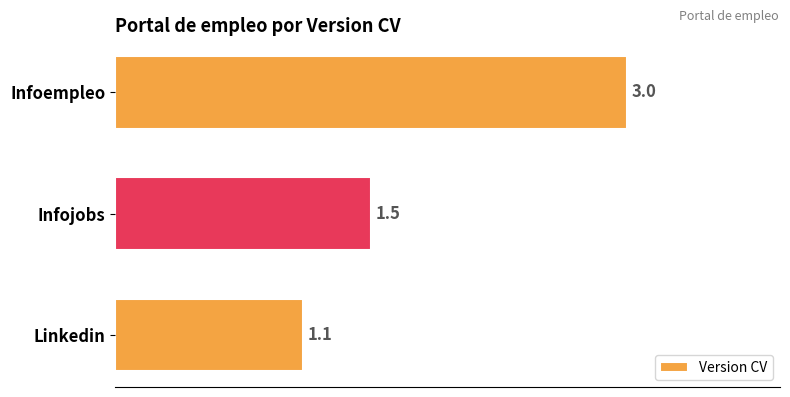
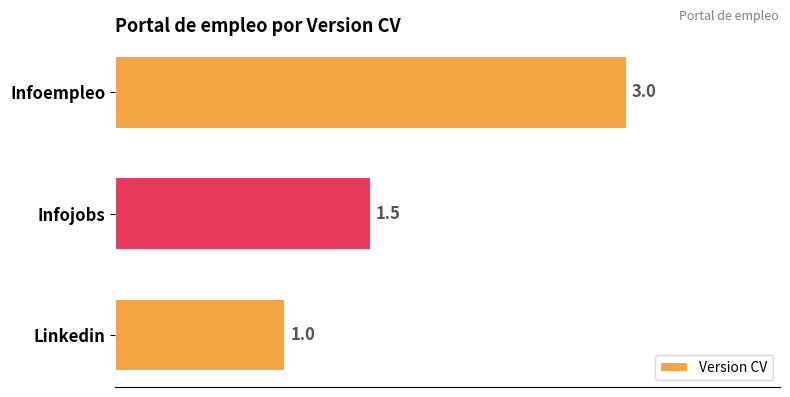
Linkedin: 1.1 -> 1.0
